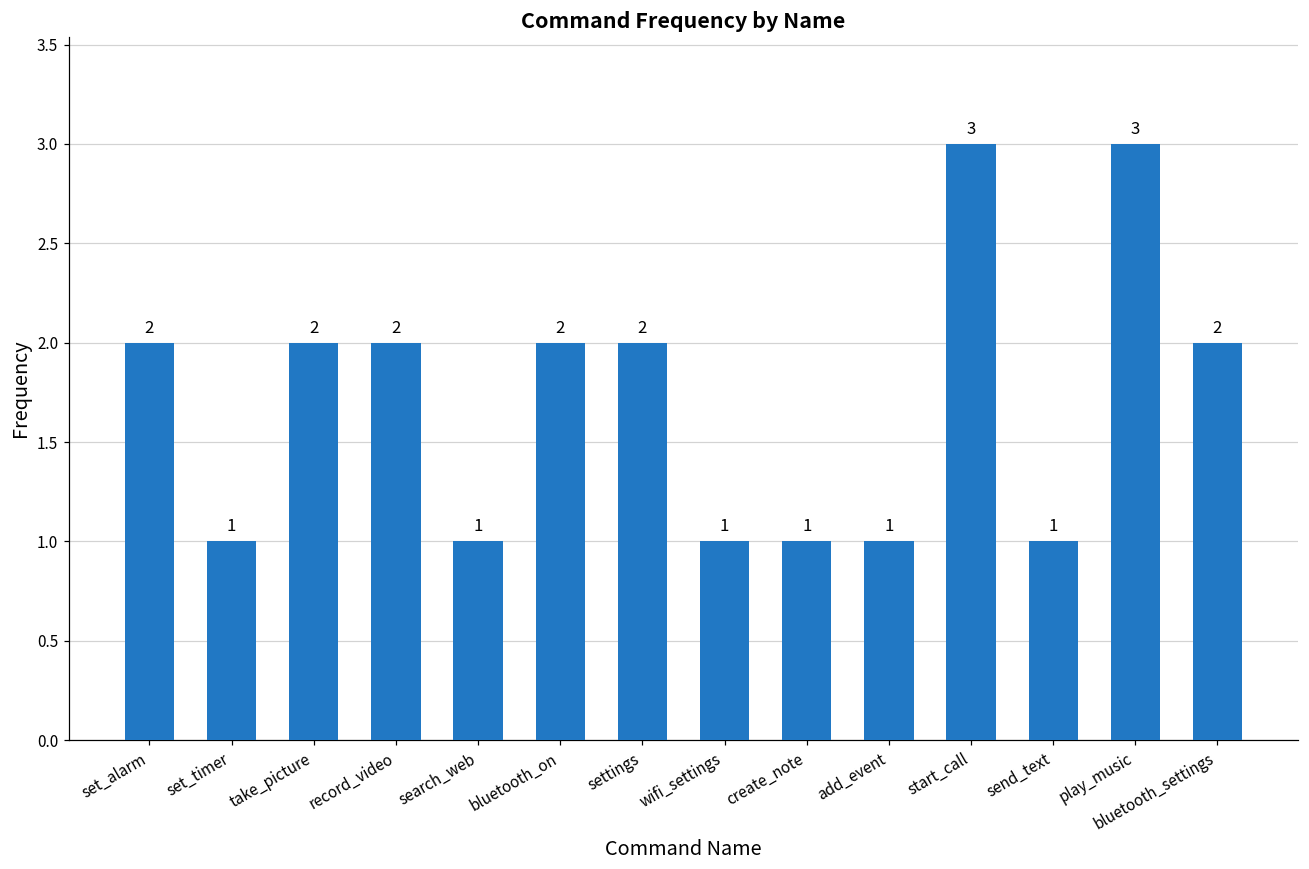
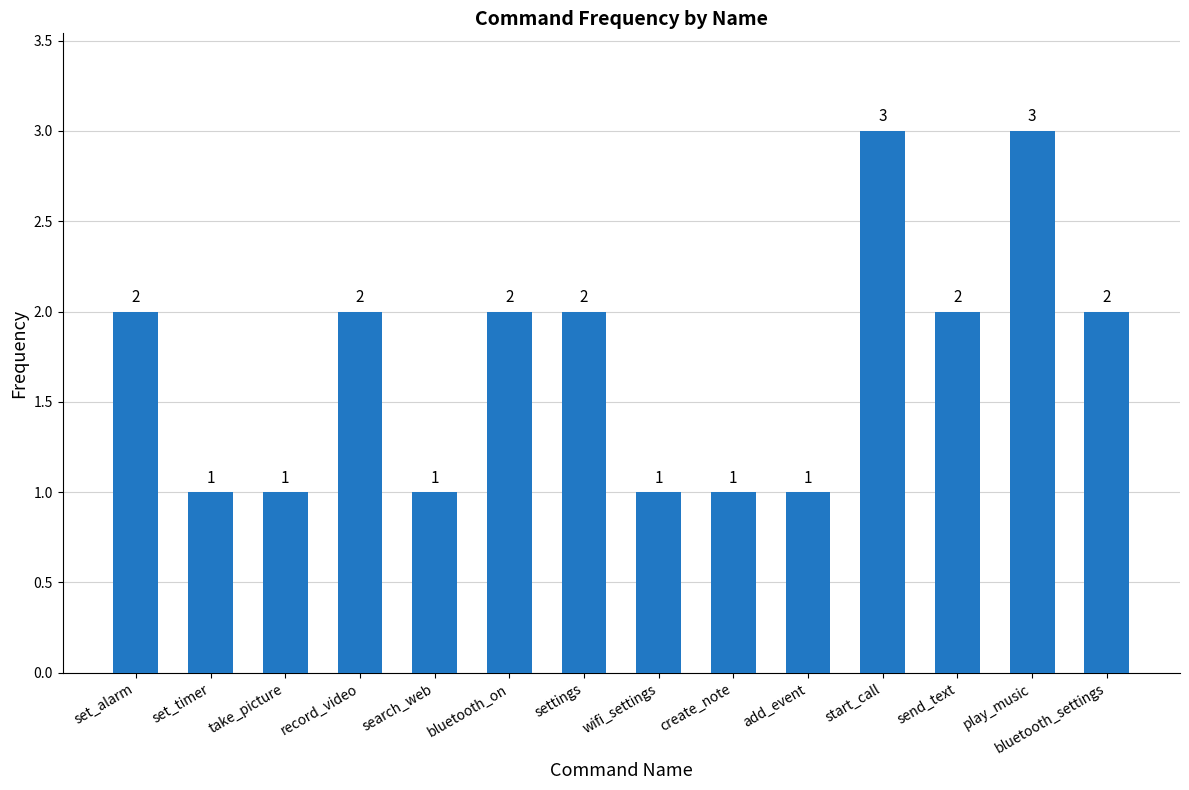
take_picture: 2 -> 1
send_text: 1 -> 2
